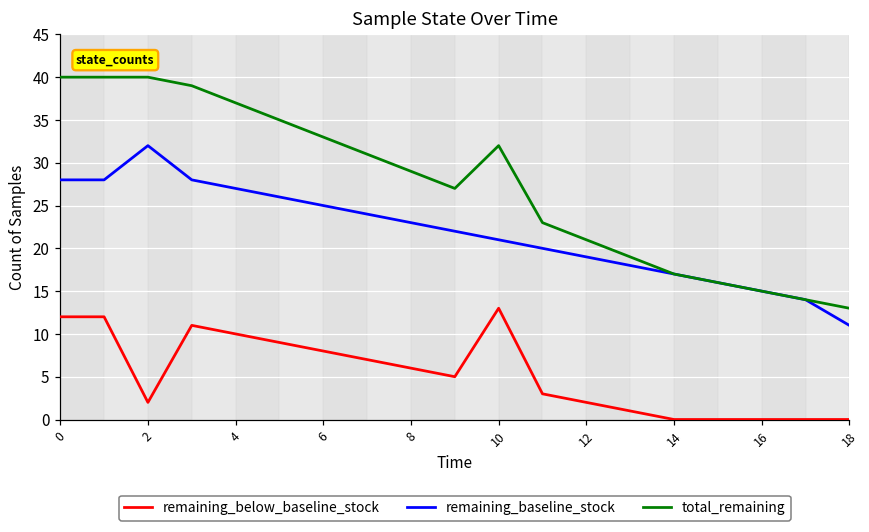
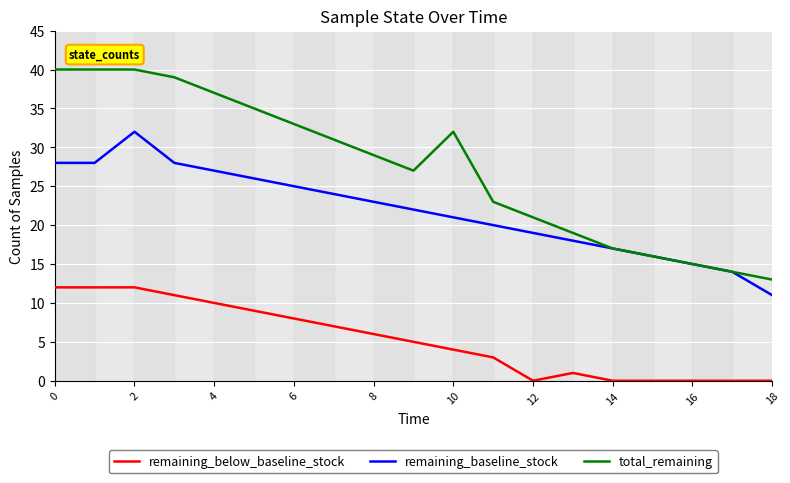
remaining_below_baseline_stock, 2: 2 -> 12
remaining_below_baseline_stock, 10: 13 -> 4
remaining_below_baseline_stock, 12: 2 -> 0
